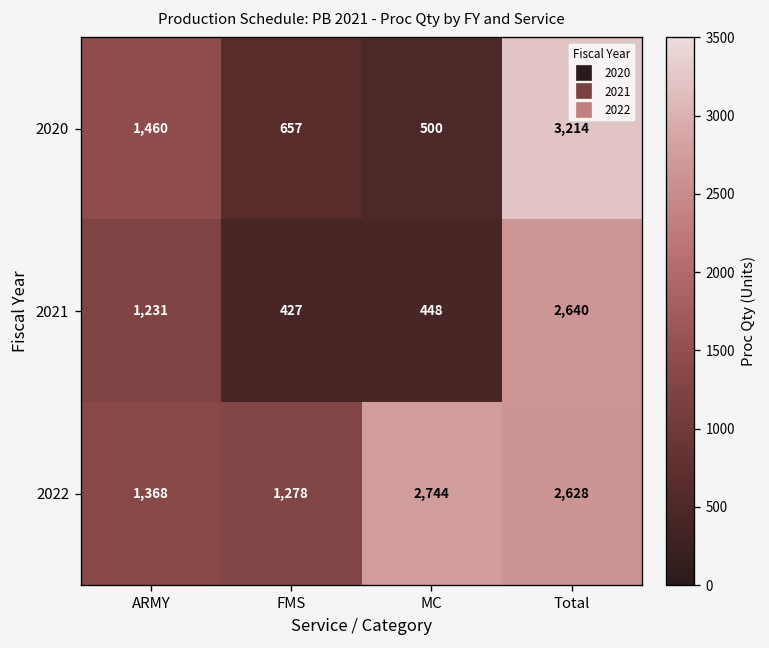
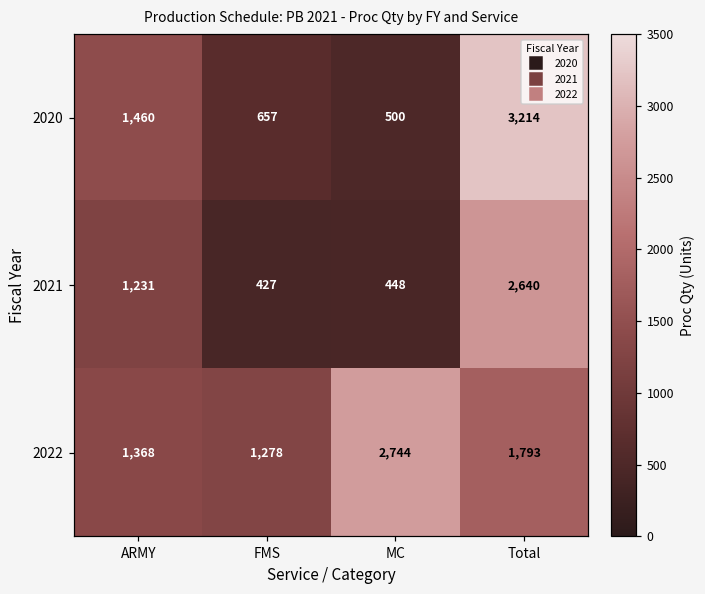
2022, Total: 2,628 -> 1,793
